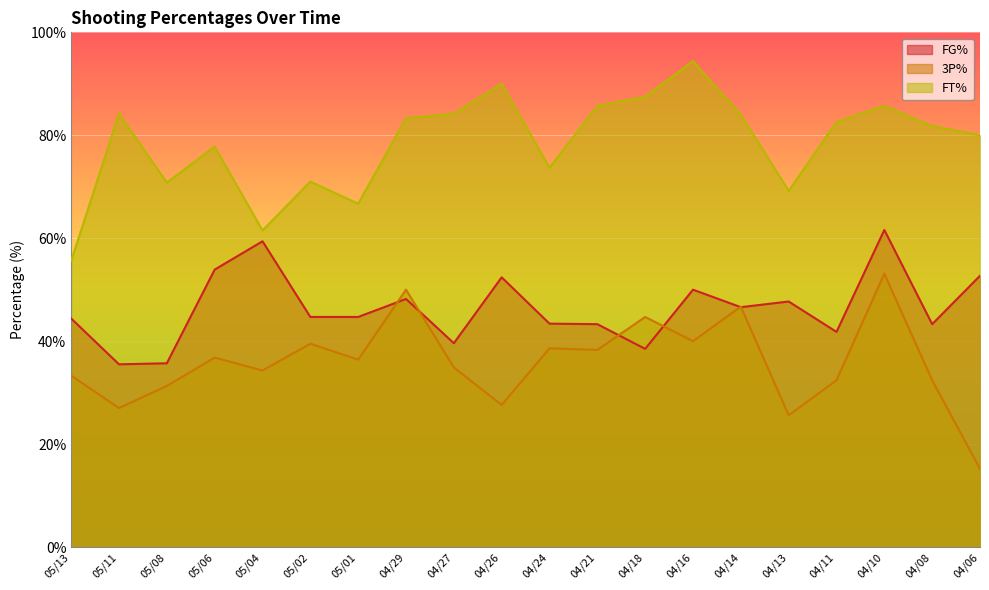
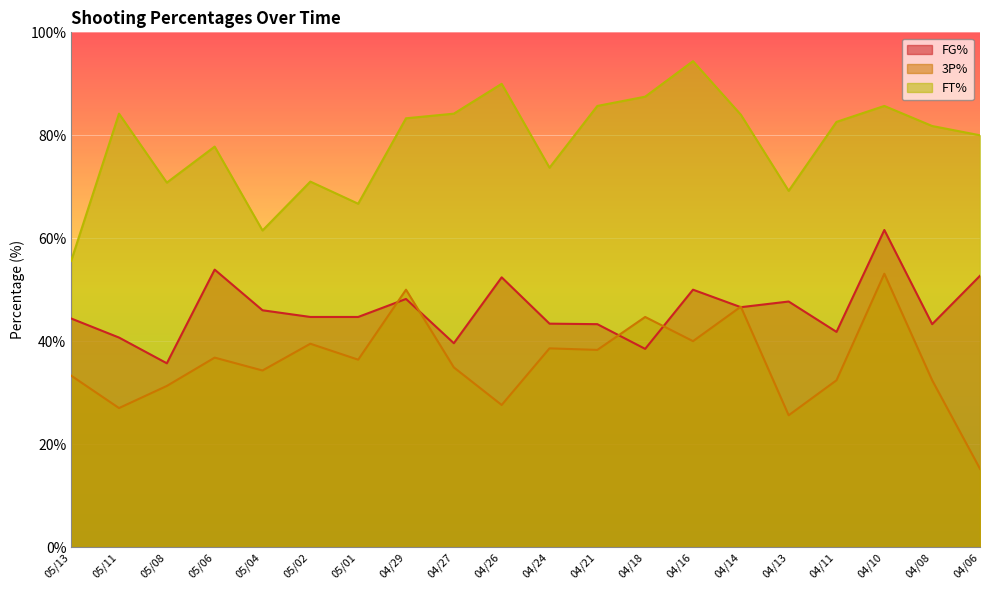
FG%, 05/11: 36% -> 41%
FG%, 05/04: 59% -> 46%
